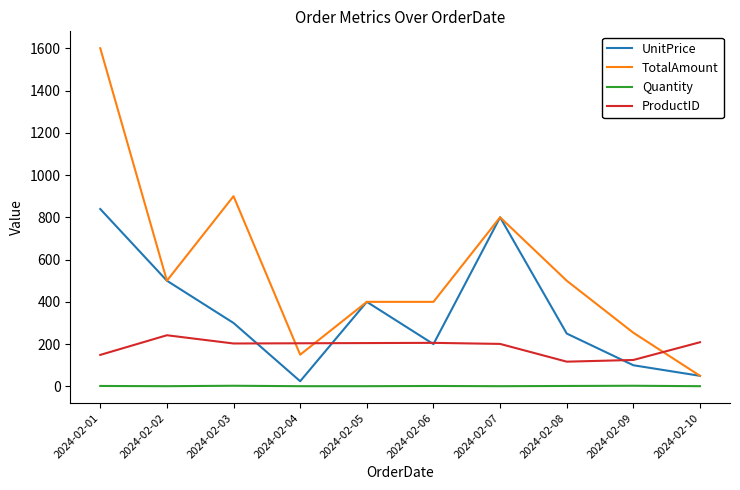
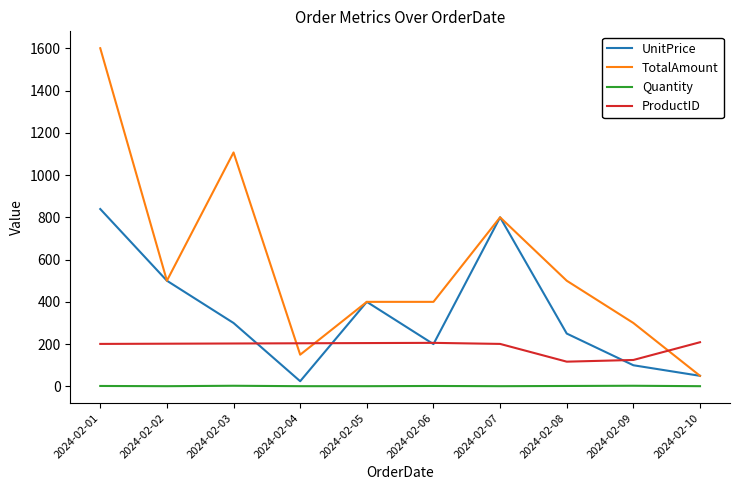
ProductID, 2024-02-01: 150 -> 200
ProductID, 2024-02-02: 240 -> 200
TotalAmount, 2024-02-03: 900 -> 1110
TotalAmount, 2024-02-09: 250 -> 300
